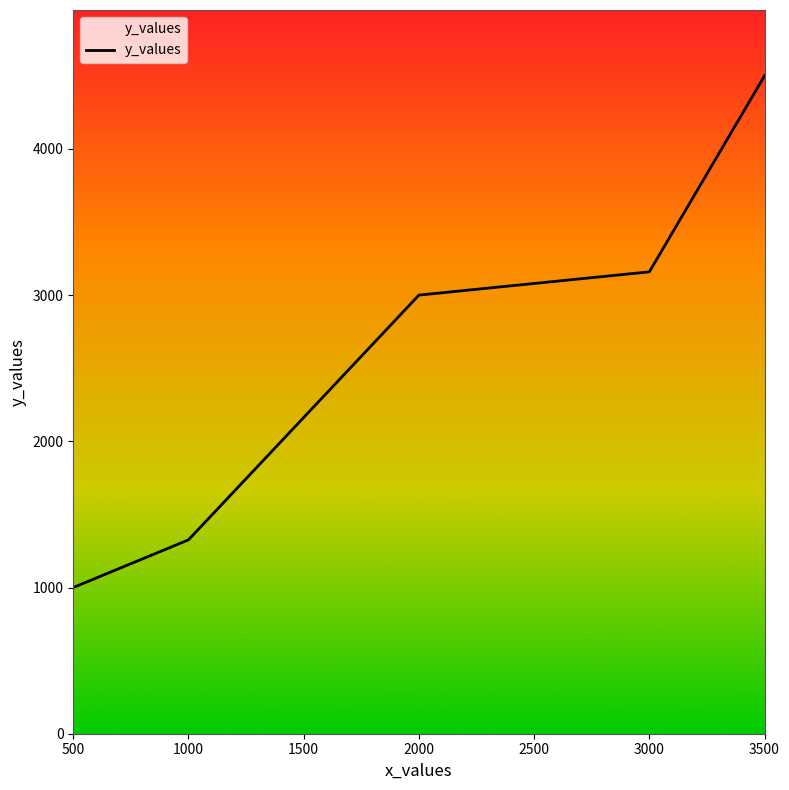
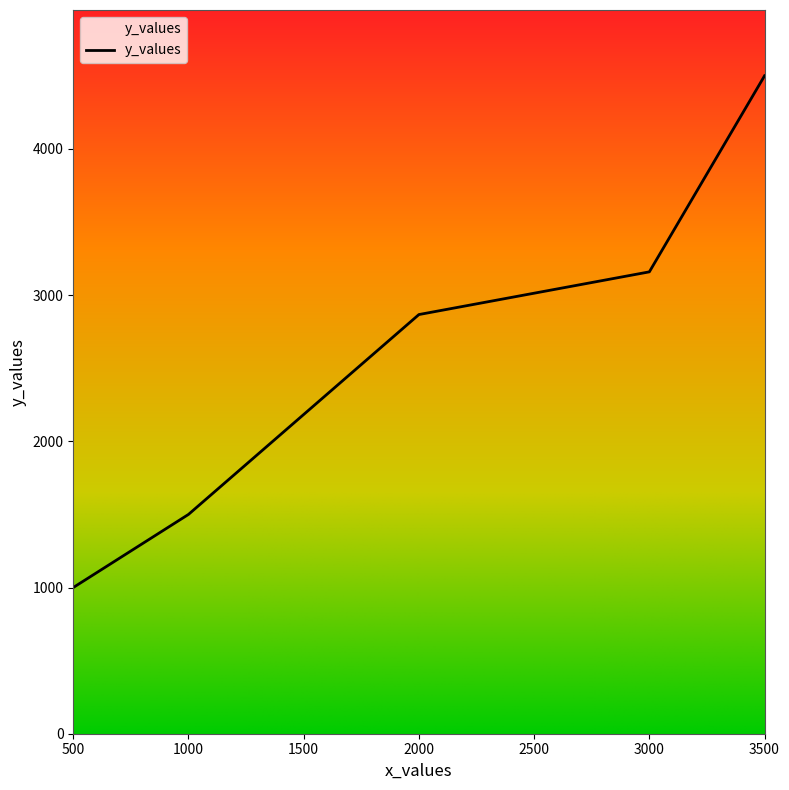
1000: 1330 -> 1500
2000: 3000 -> 2870
